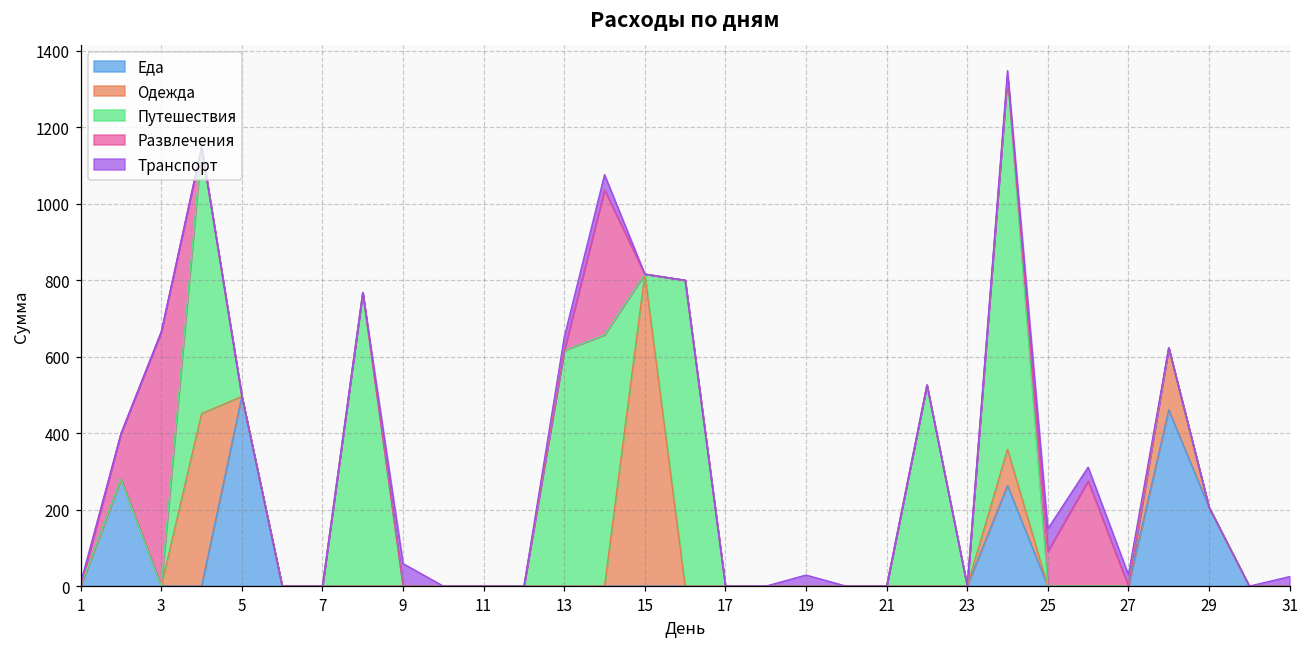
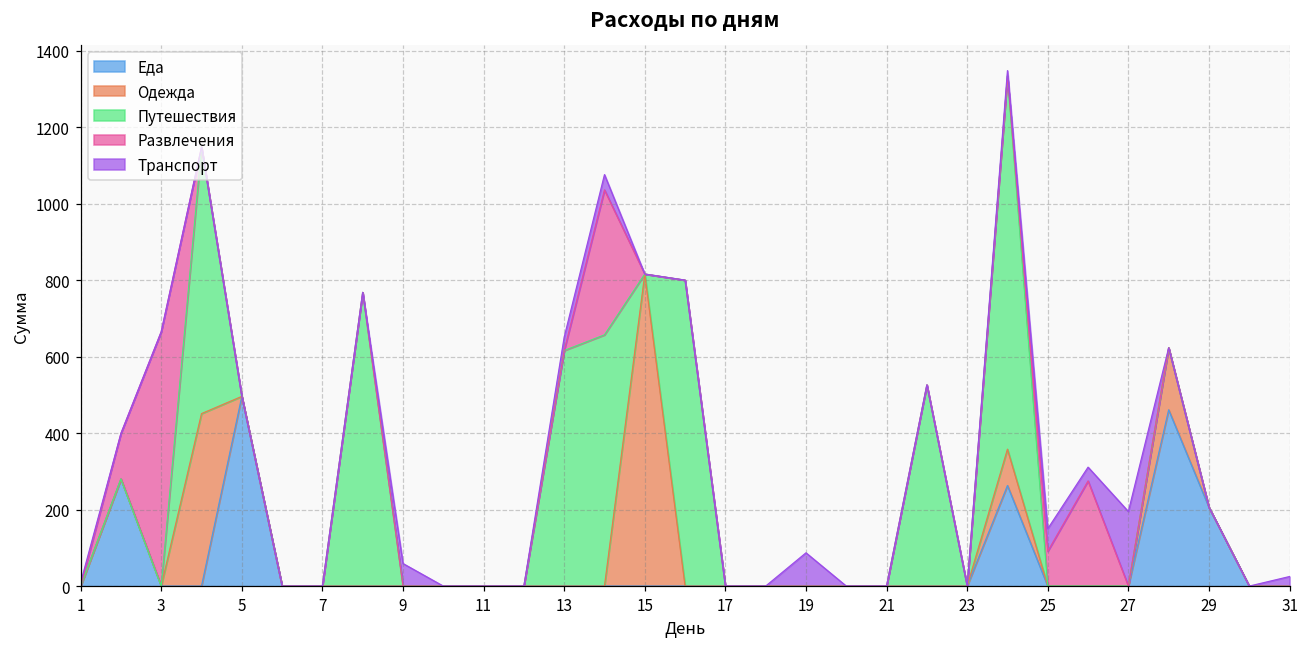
Транспорт, 19: 30 -> 90
Транспорт, 27: 30 -> 200
